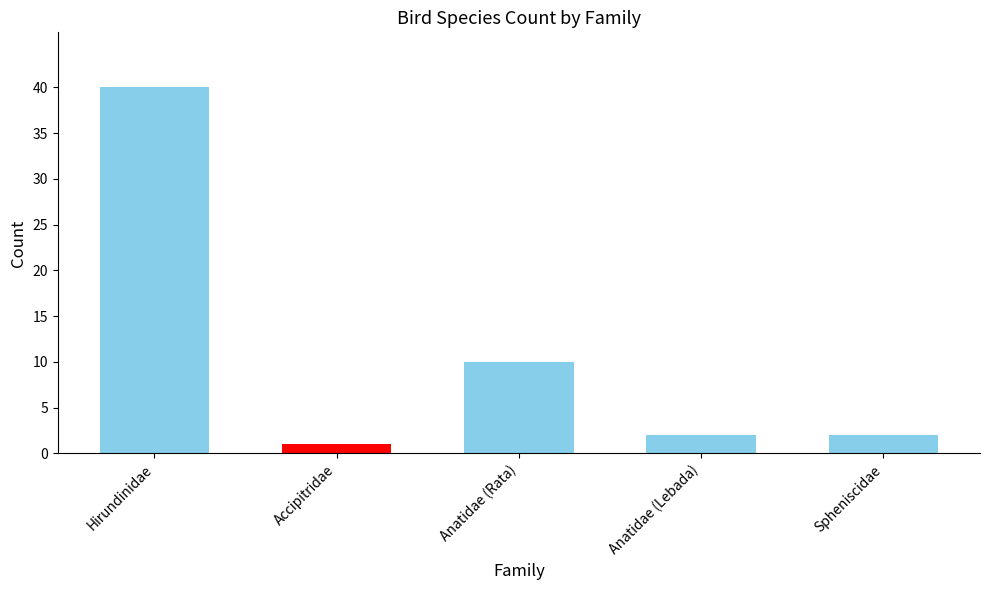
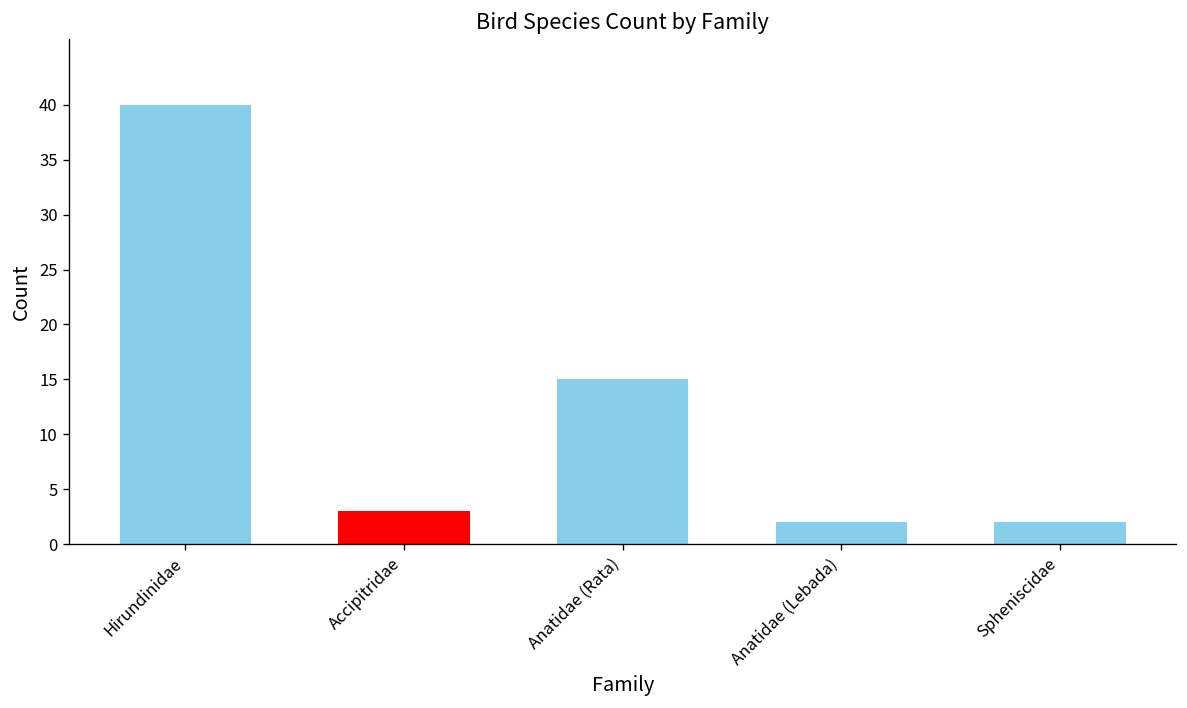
Accipitridae: 1 -> 3
Anatidae (Rata): 10 -> 15
